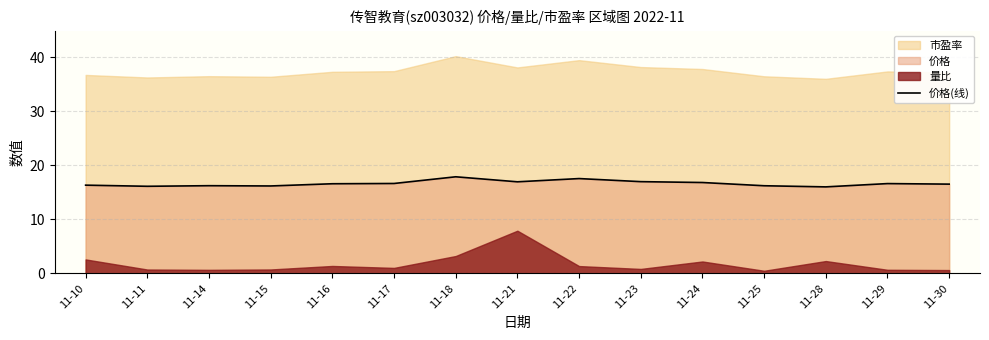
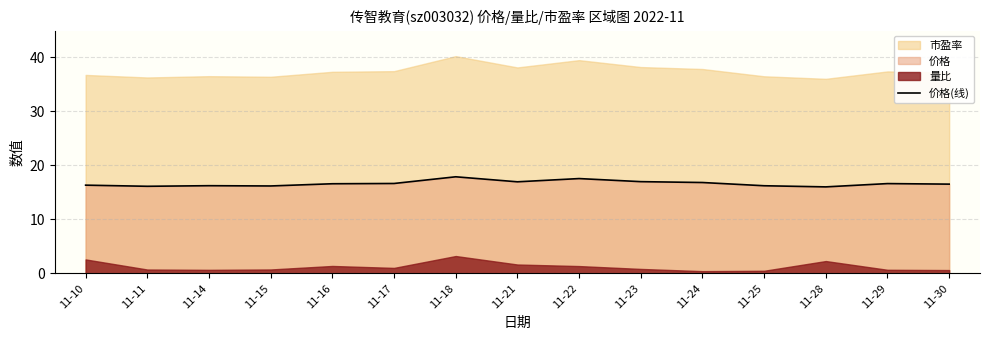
量比, 11-21: 8 -> 2
量比, 11-24: 2 -> 0
